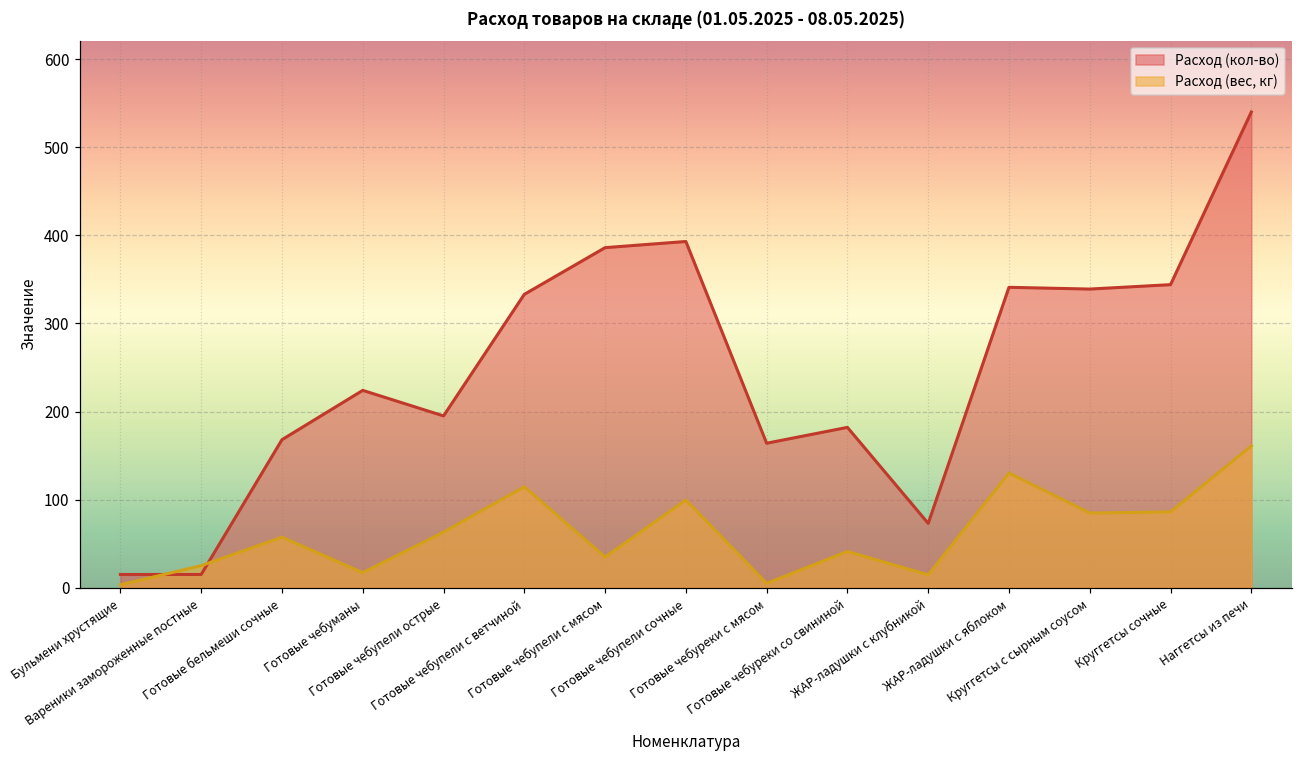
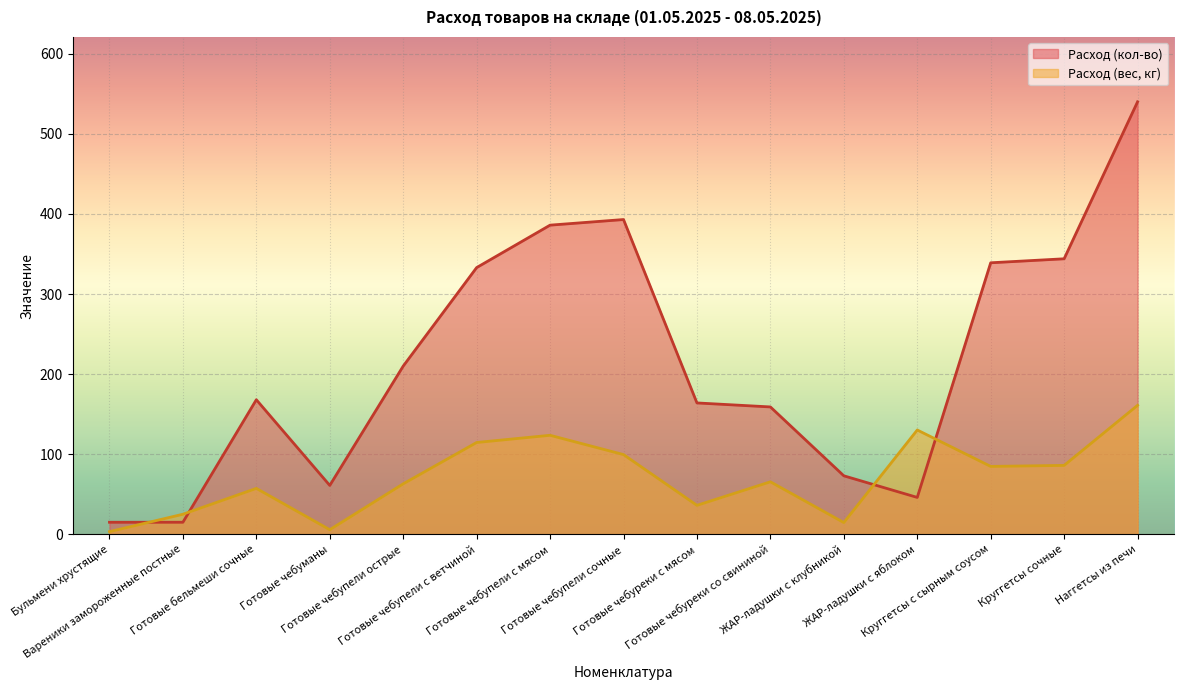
Расход (кол-во), Готовые чебуманы: 220 -> 60
Расход (вес, кг), Готовые чебуманы: 20 -> 10
Расход (кол-во), Готовые чебупели острые: 200 -> 210
Расход (вес, кг), Готовые чебупели с мясом: 30 -> 120
Расход (вес, кг), Готовые чебуреки с мясом: 0 -> 40
Расход (кол-во), Готовые чебуреки со свининой: 180 -> 160
Расход (вес, кг), Готовые чебуреки со свининой: 40 -> 70
Расход (кол-во), ЖАР-ладушки с яблоком: 340 -> 50
